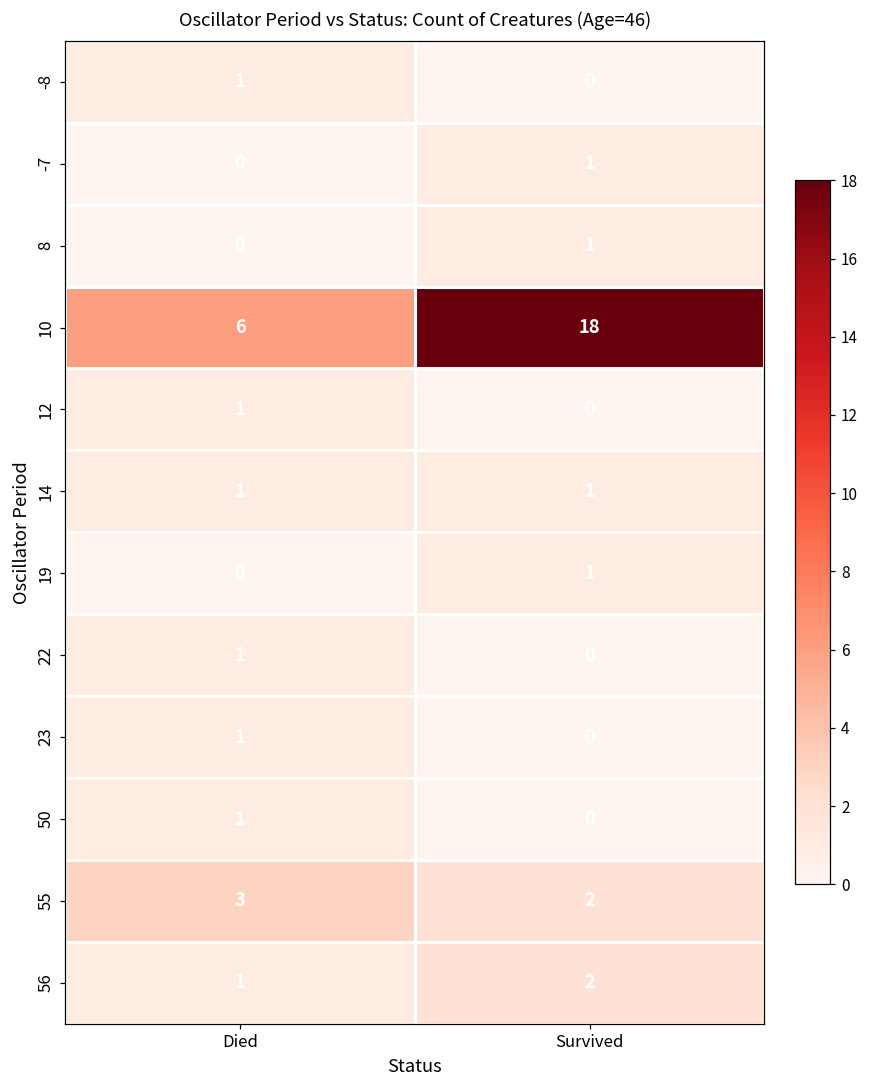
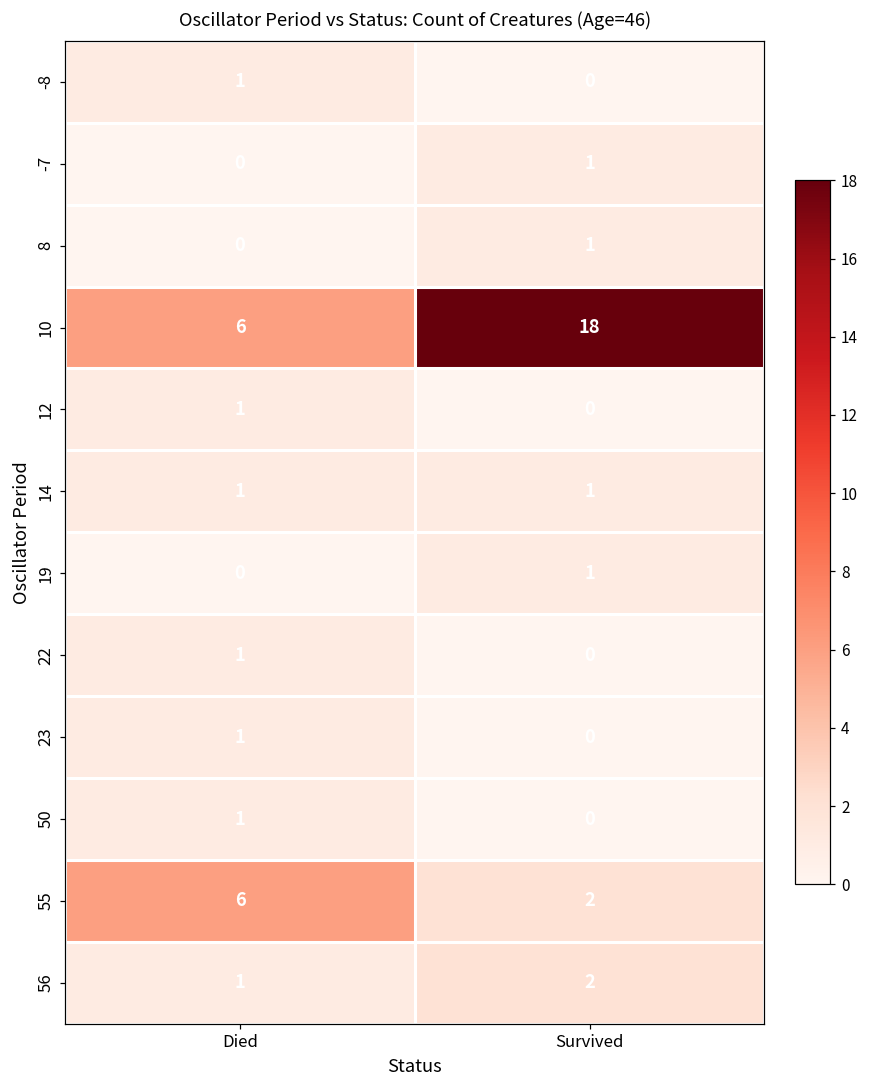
55, Died: 3 -> 6
